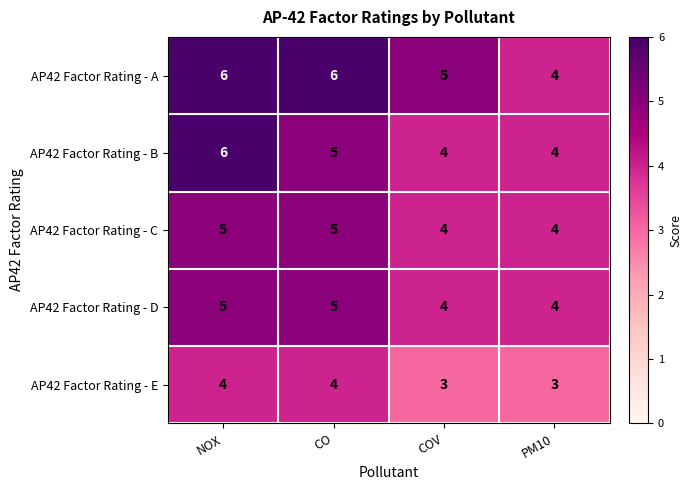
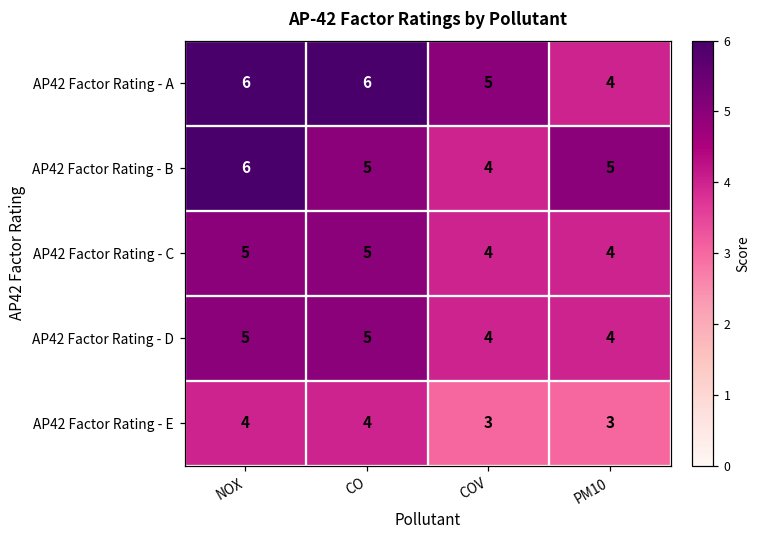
AP42 Factor Rating - B, PM10: 4 -> 5
